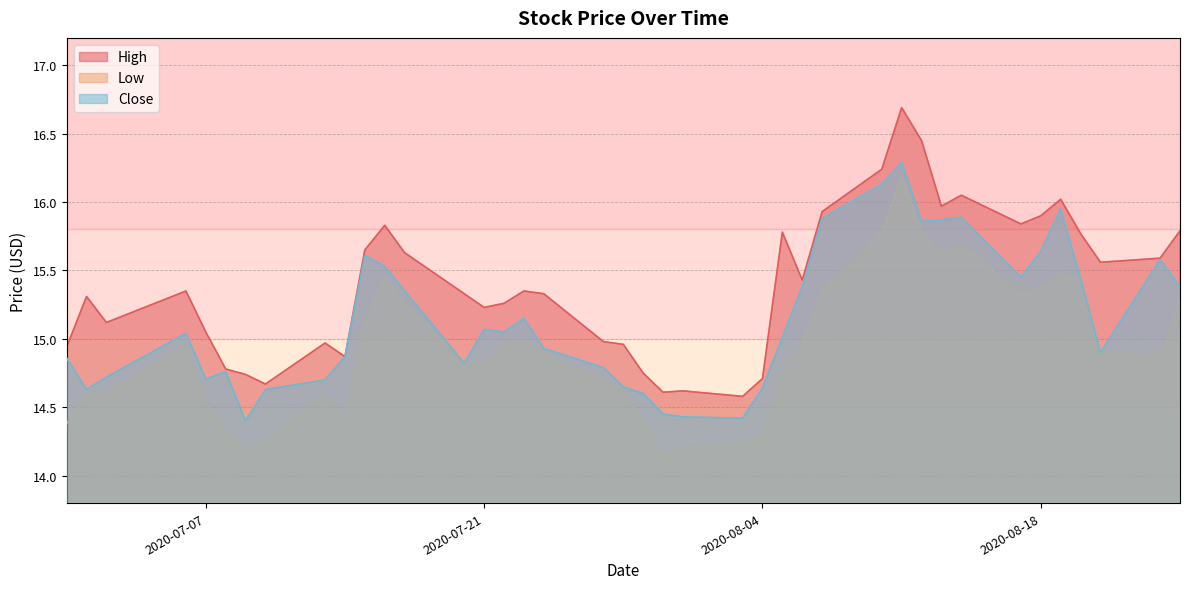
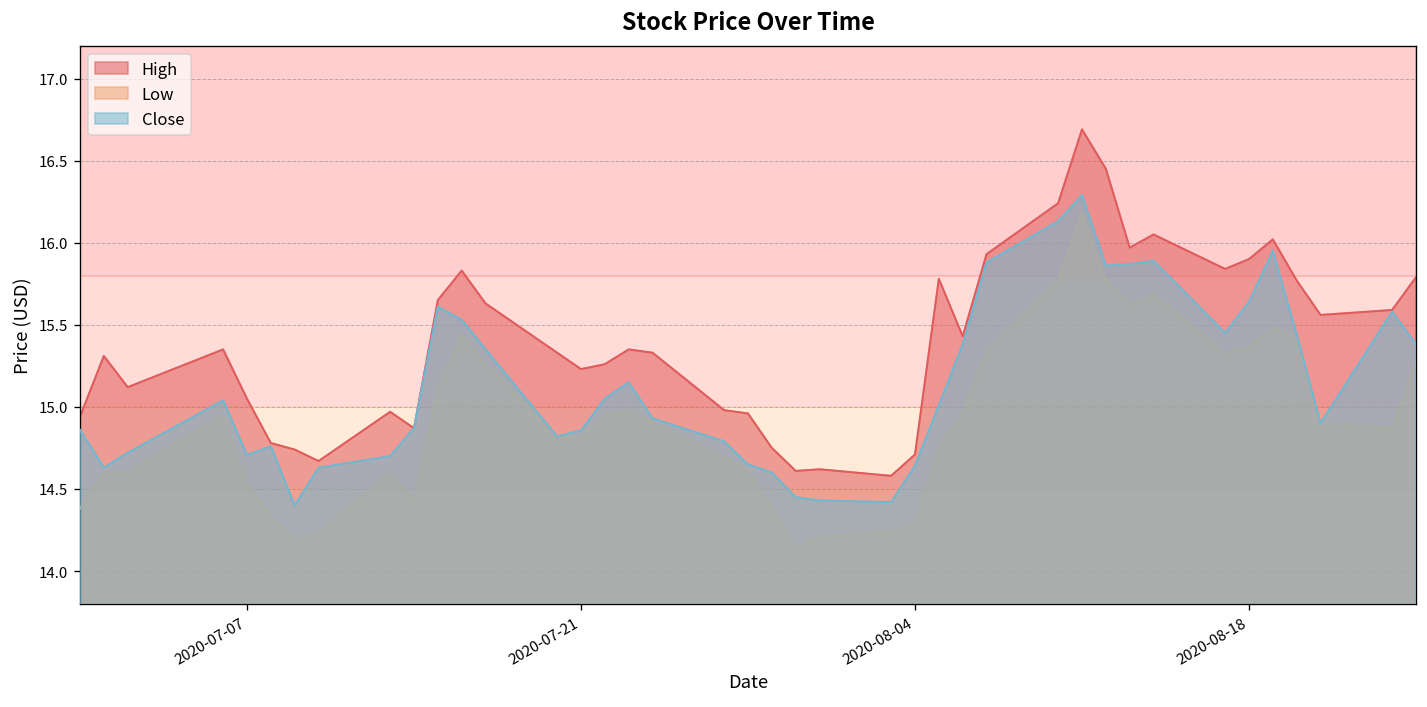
Close, 2020-07-21: 15.07 -> 14.86
